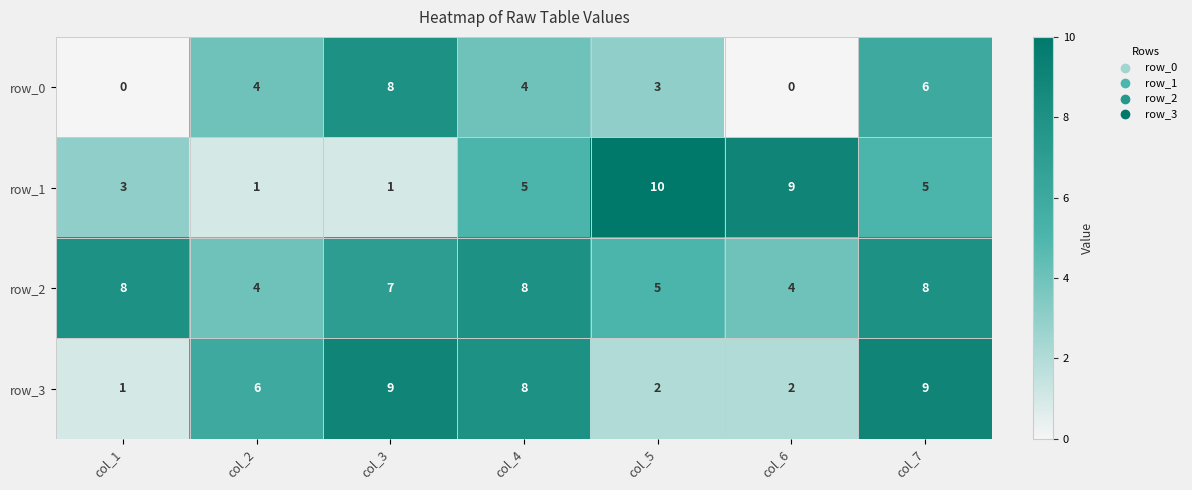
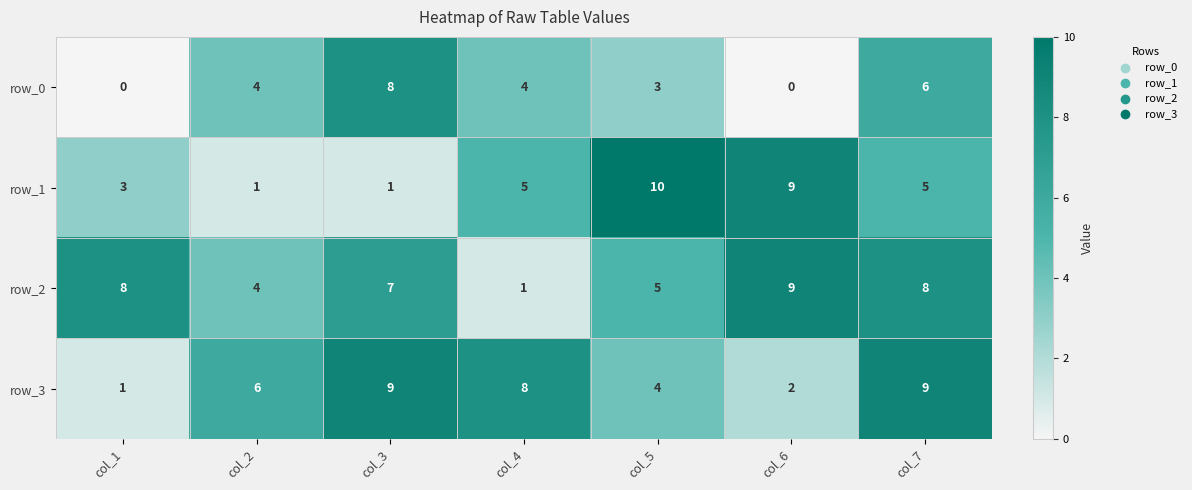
row_2, col_4: 8 -> 1
row_2, col_6: 4 -> 9
row_3, col_5: 2 -> 4
